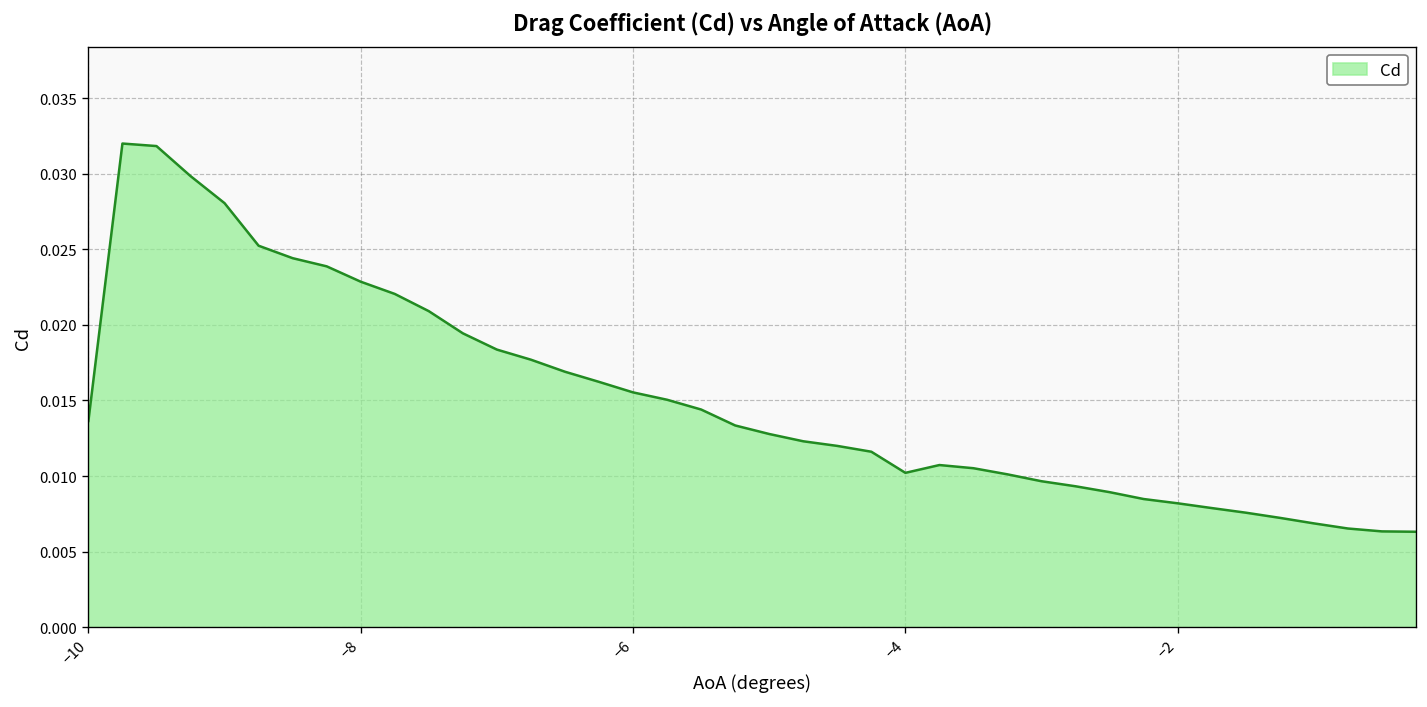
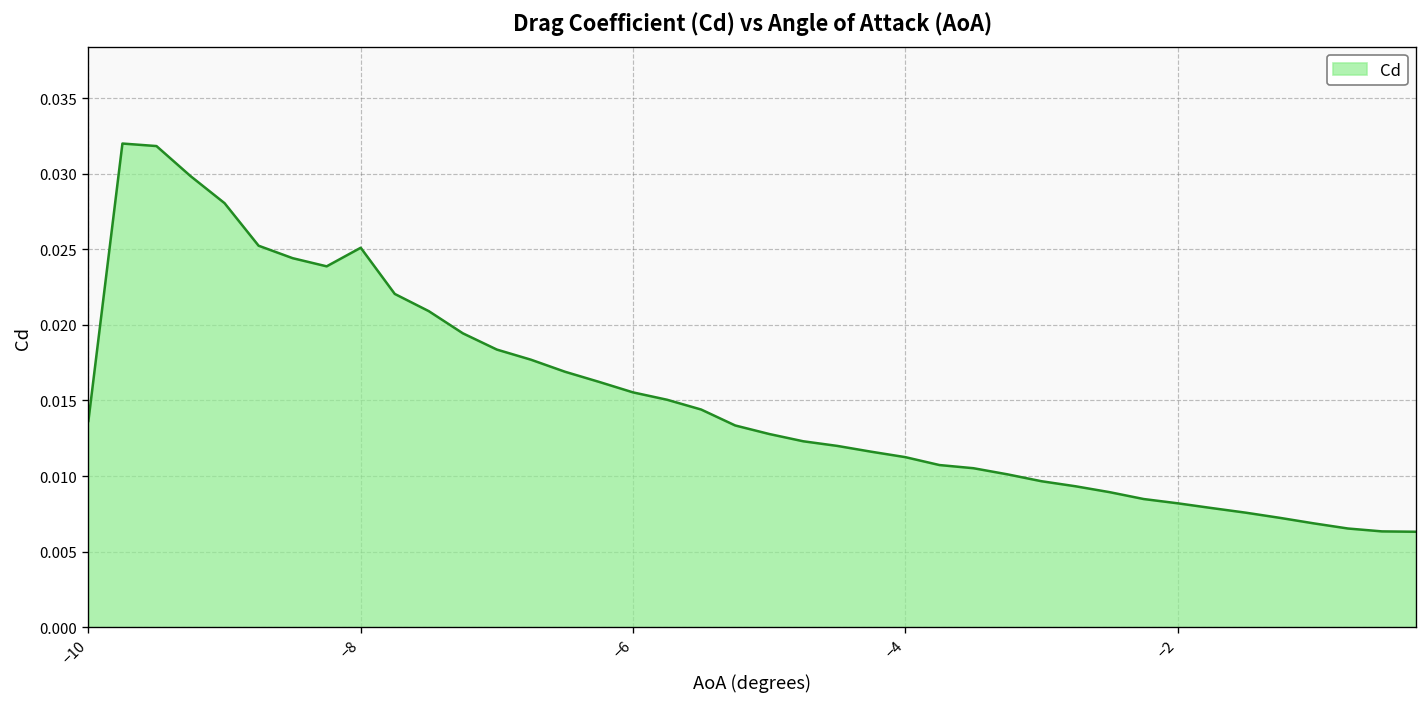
−8: 0.0229 -> 0.0251
−4: 0.0102 -> 0.0112
